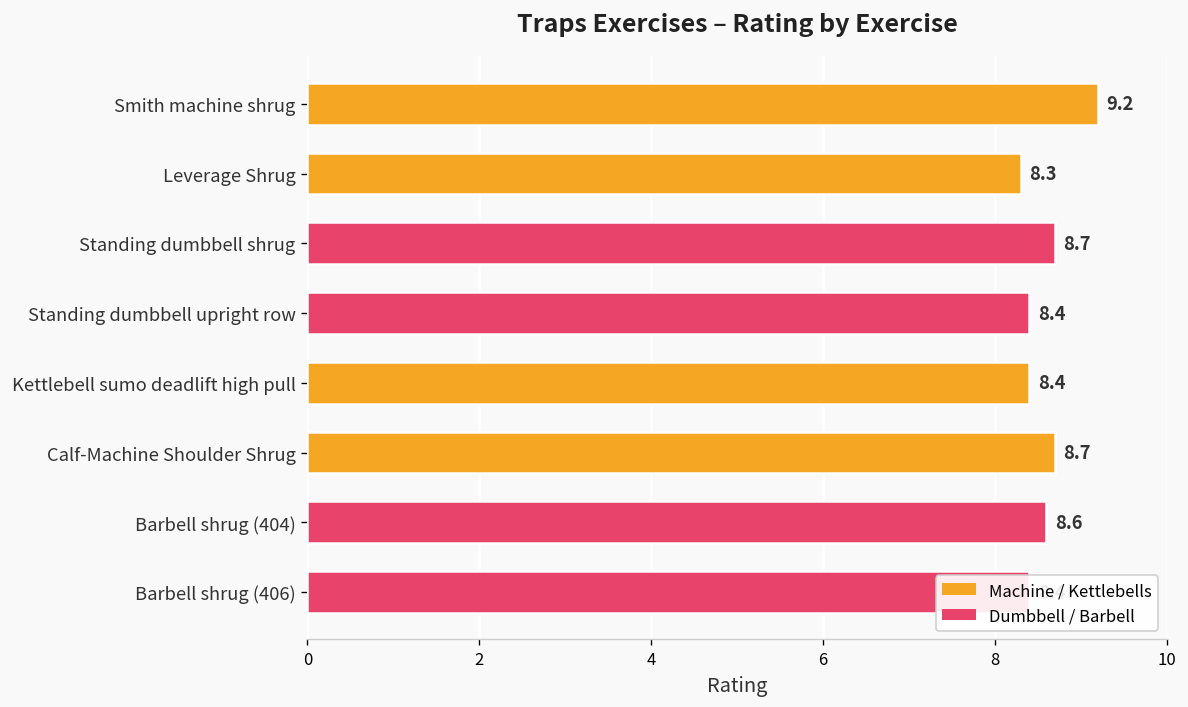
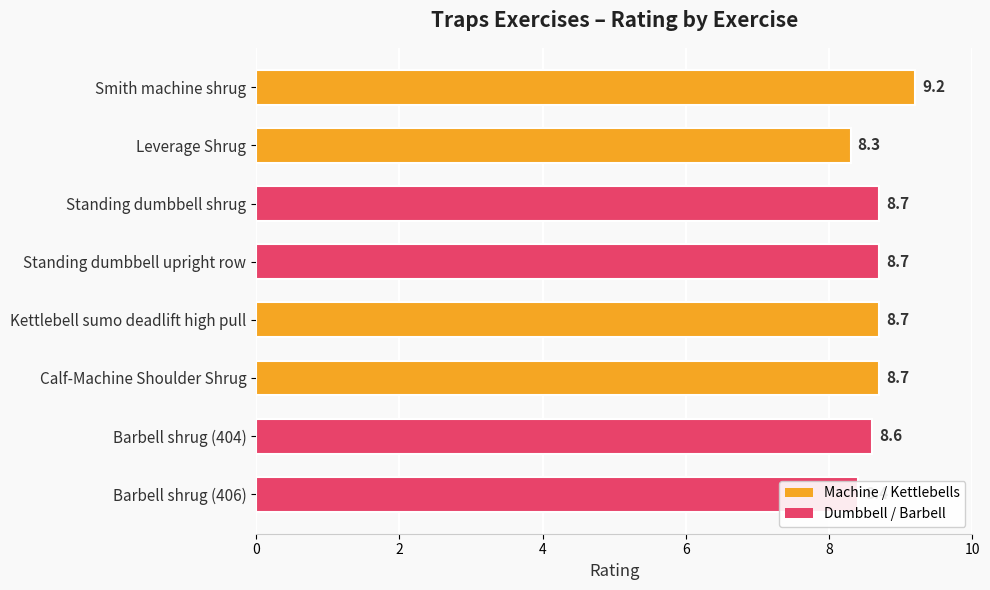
Standing dumbbell upright row: 8.4 -> 8.7
Kettlebell sumo deadlift high pull: 8.4 -> 8.7
